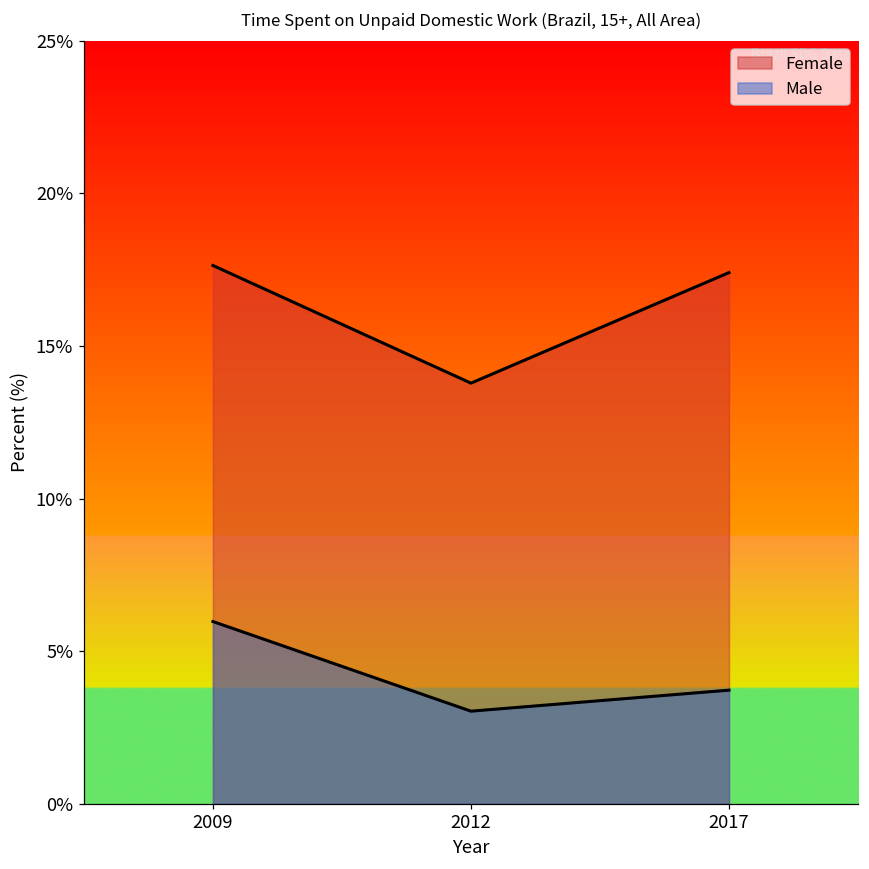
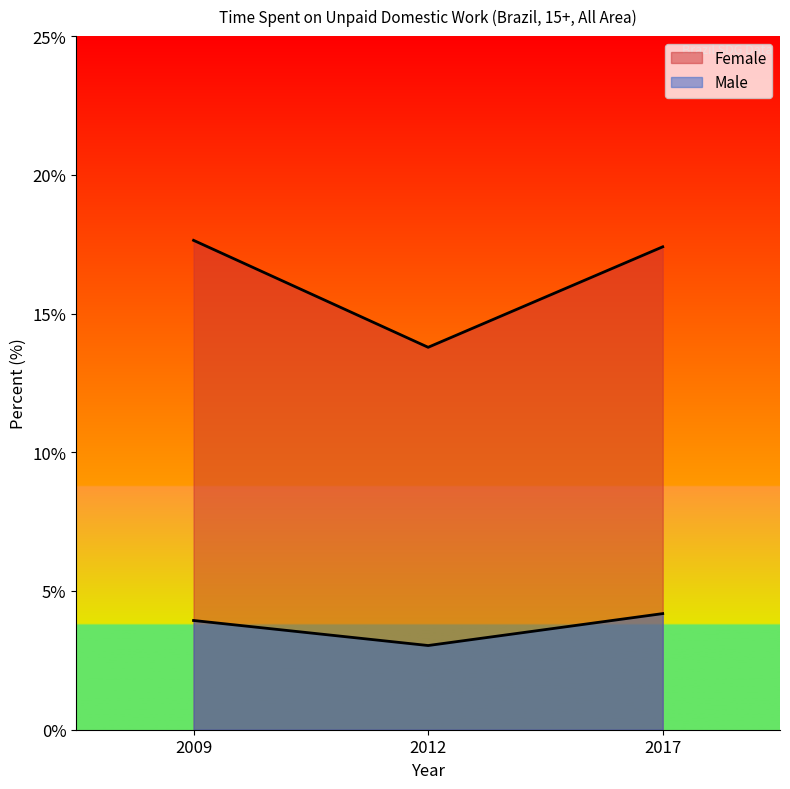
Male, 2009: 6.0% -> 3.9%
Male, 2017: 3.7% -> 4.2%
